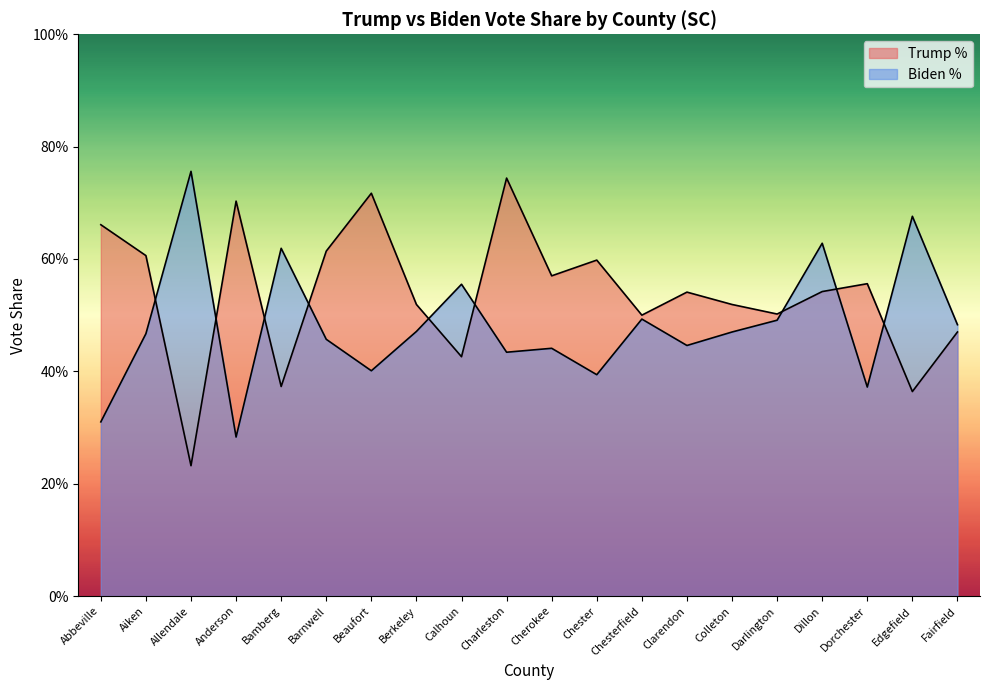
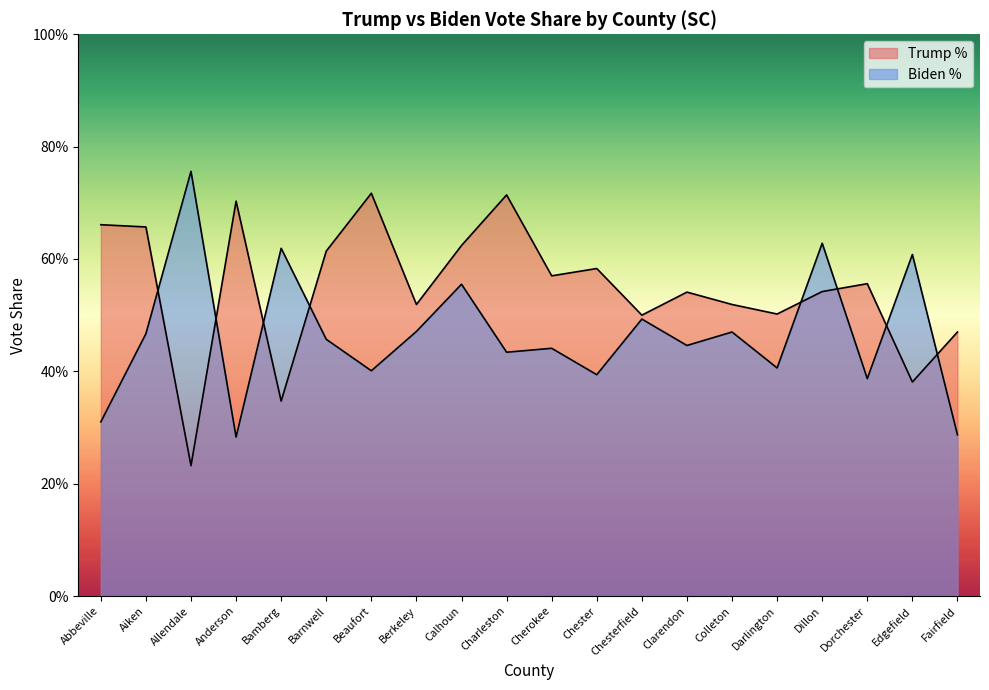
Trump %, Aiken: 61% -> 66%
Trump %, Bamberg: 37% -> 35%
Trump %, Calhoun: 43% -> 62%
Trump %, Charleston: 74% -> 71%
Trump %, Chester: 60% -> 58%
Biden %, Darlington: 49% -> 41%
Biden %, Dorchester: 37% -> 39%
Trump %, Edgefield: 36% -> 38%
Biden %, Edgefield: 68% -> 61%
Biden %, Fairfield: 48% -> 29%
